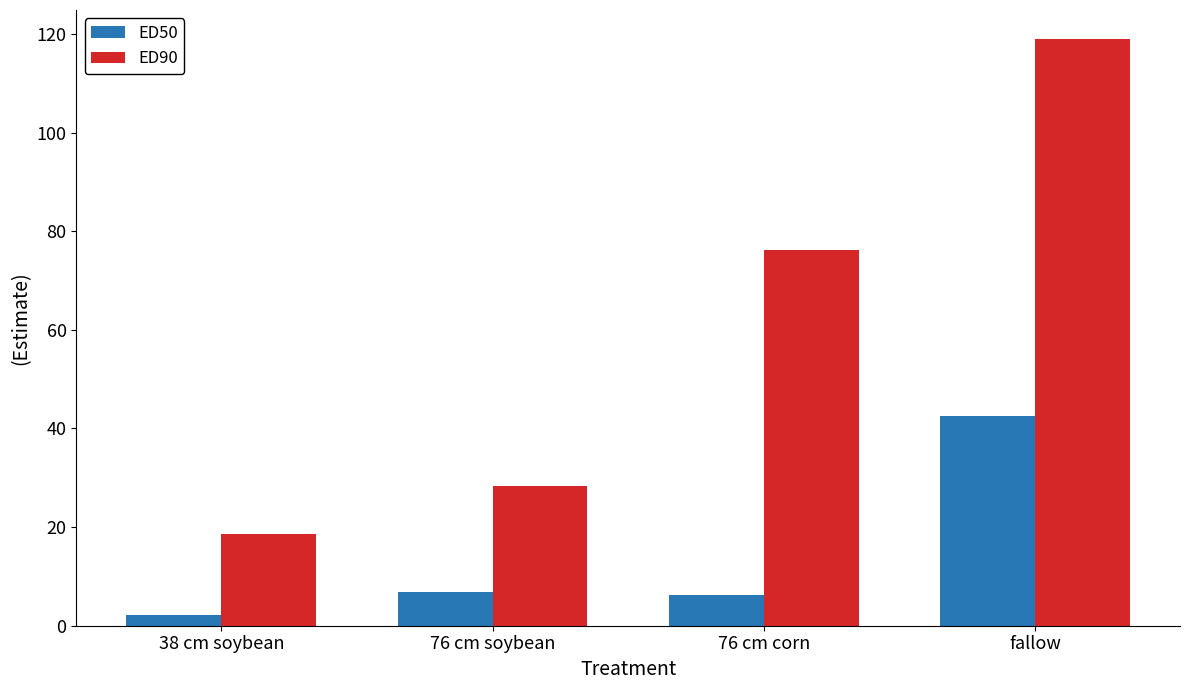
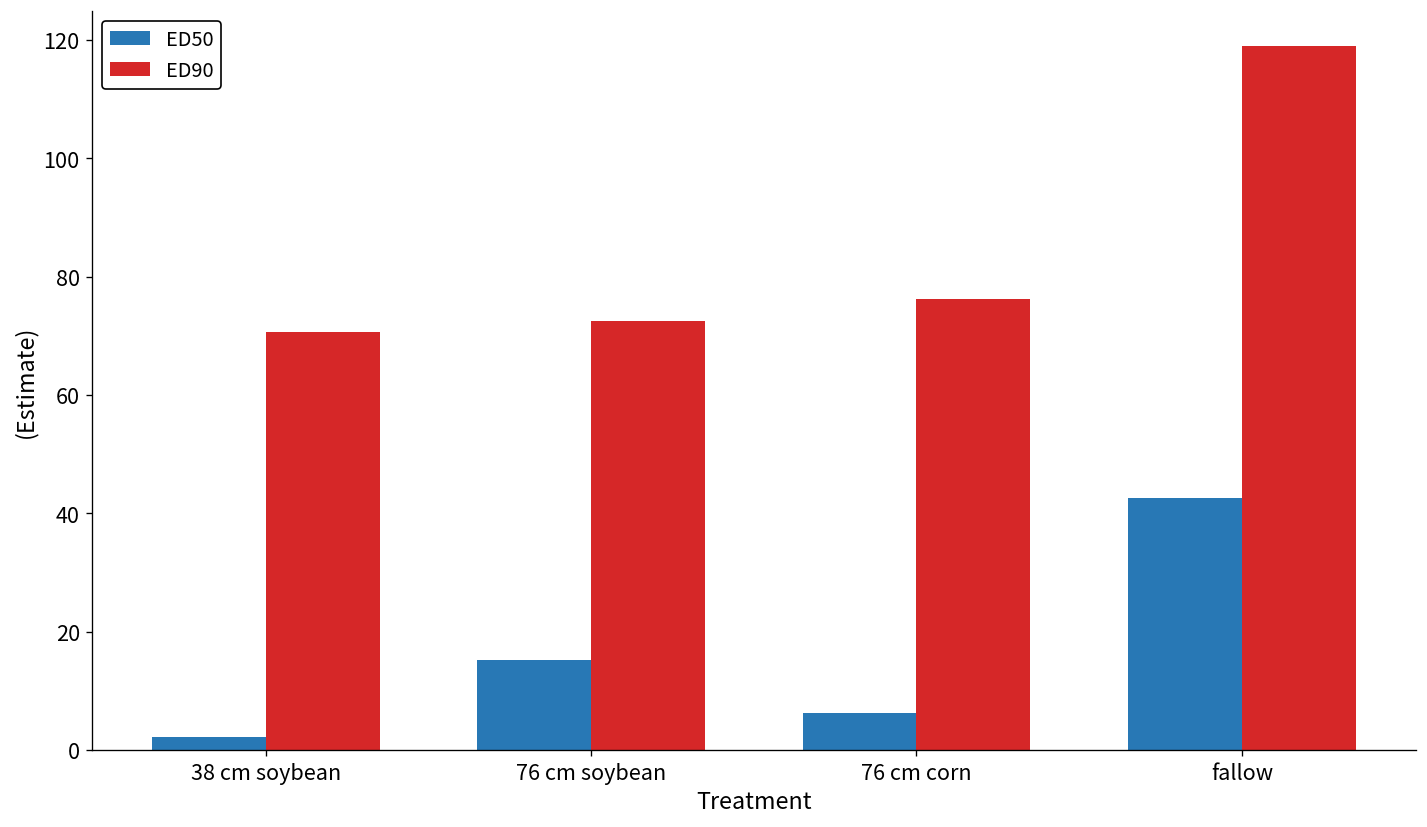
ED90, 38 cm soybean: 19 -> 71
ED50, 76 cm soybean: 7 -> 15
ED90, 76 cm soybean: 28 -> 73
